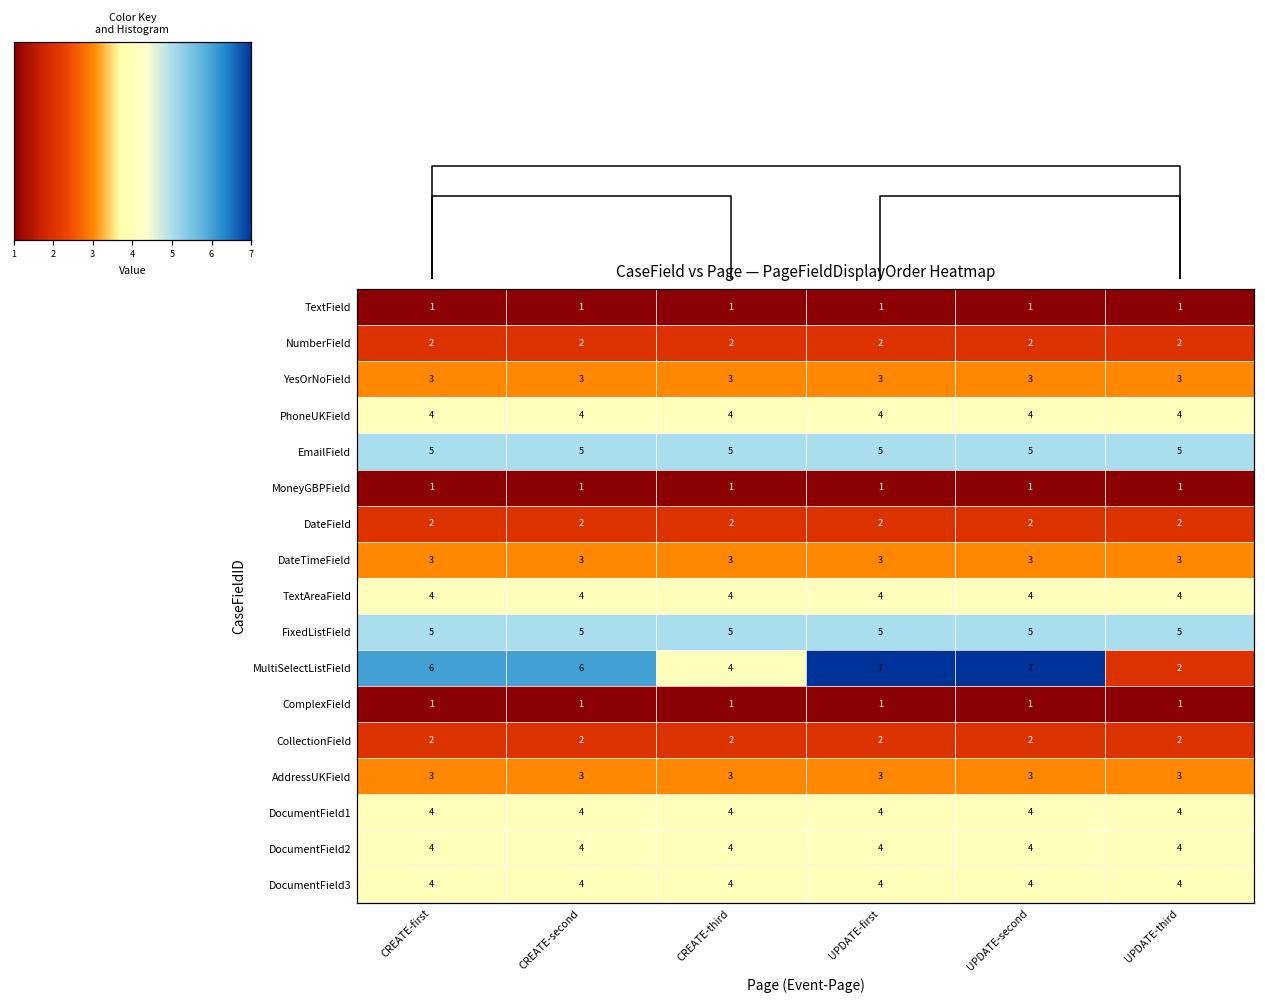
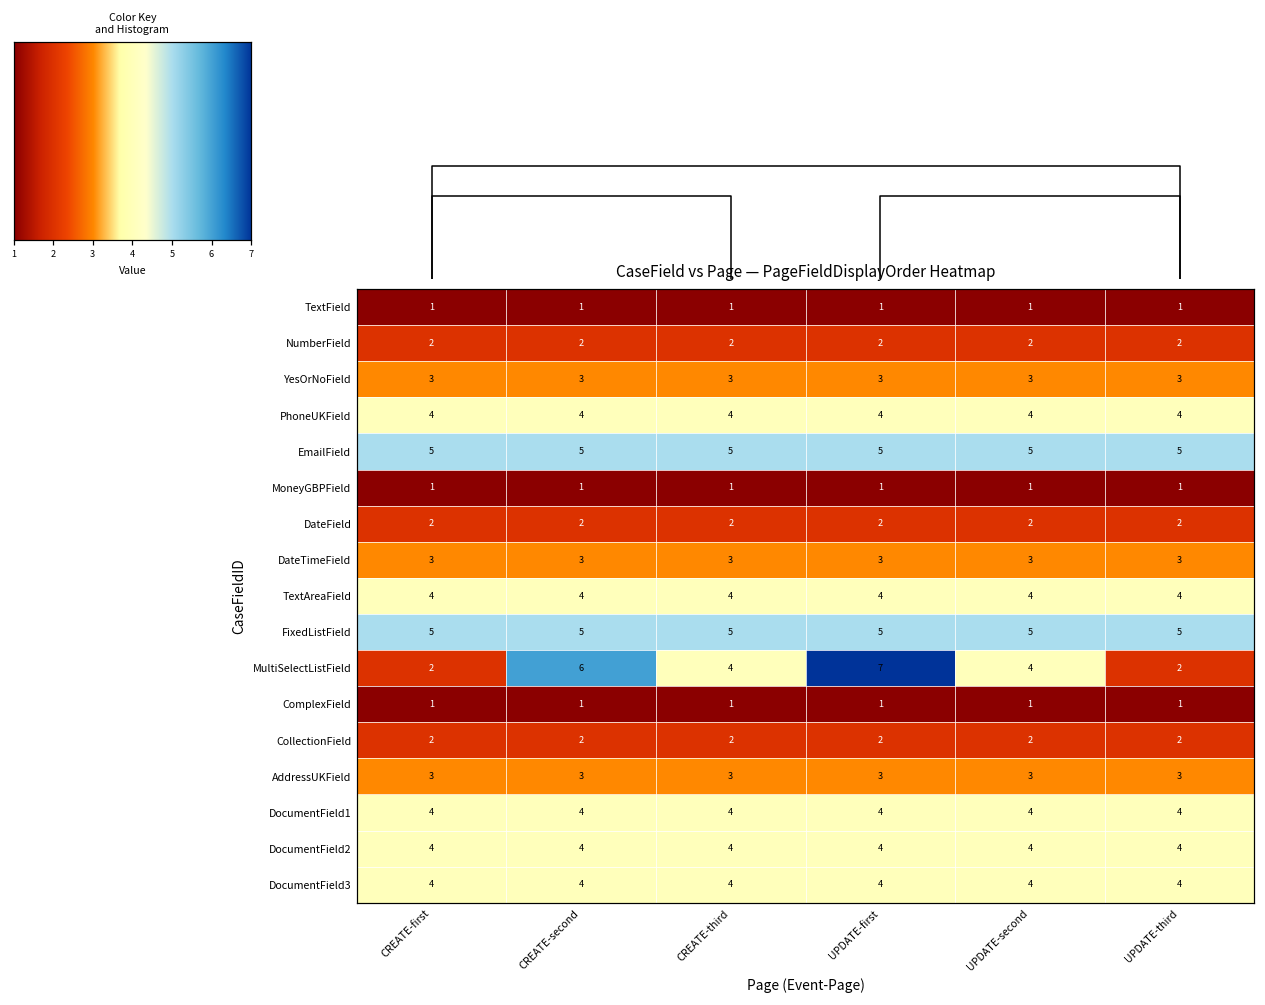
CaseField vs Page — PageFieldDisplayOrder Heatmap, MultiSelectListField, CREATE-first: 6 -> 2
CaseField vs Page — PageFieldDisplayOrder Heatmap, MultiSelectListField, UPDATE-second: 7 -> 4
